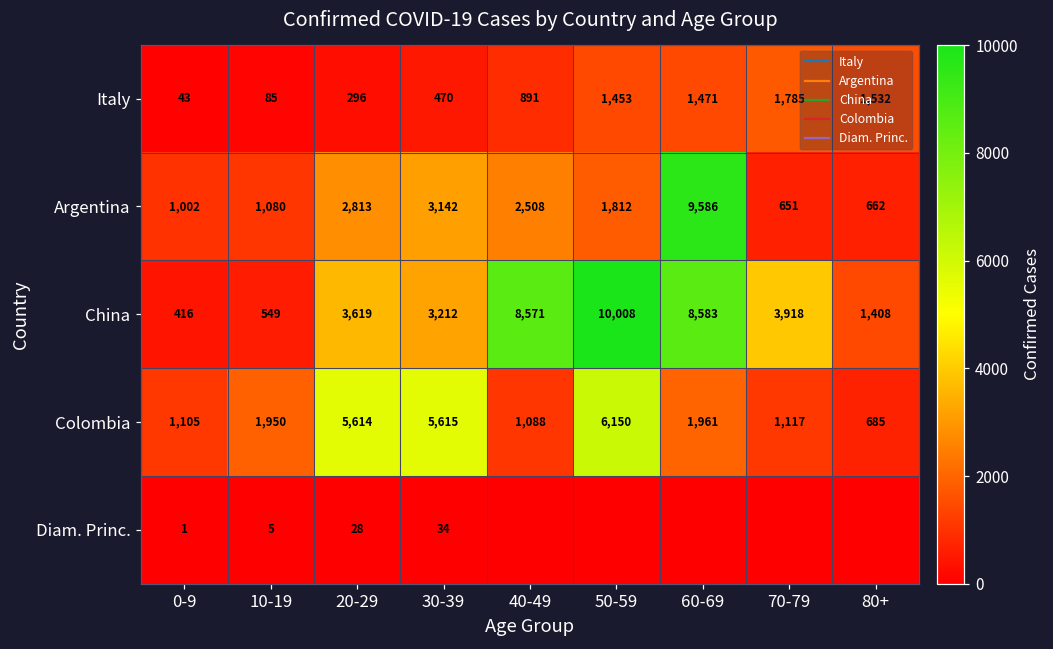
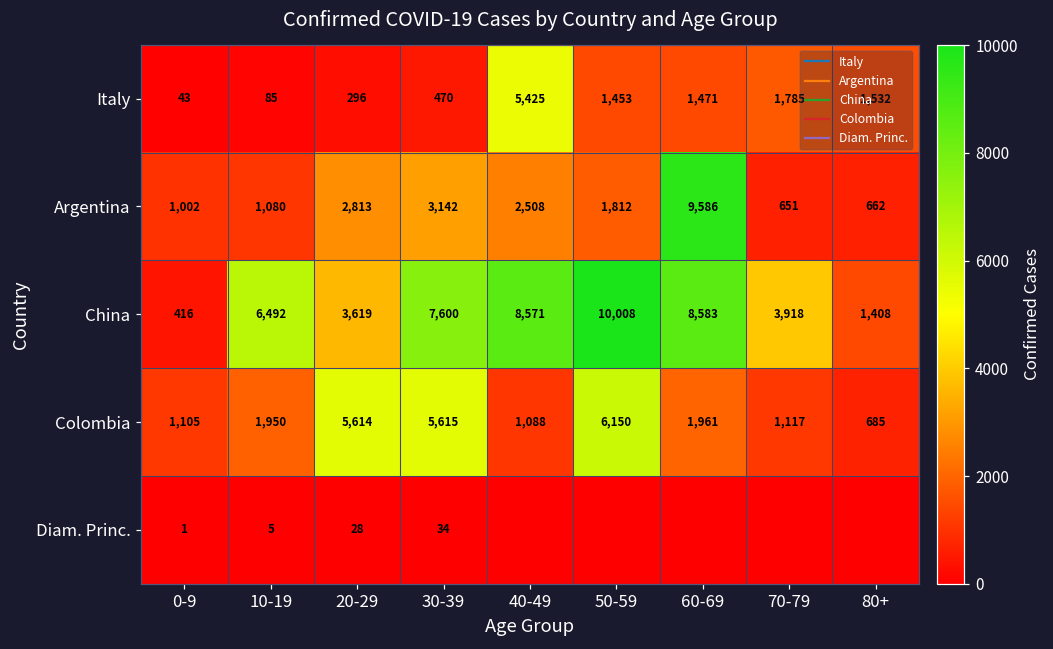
Italy, 40-49: 891 -> 5,425
China, 10-19: 549 -> 6,492
China, 30-39: 3,212 -> 7,600
